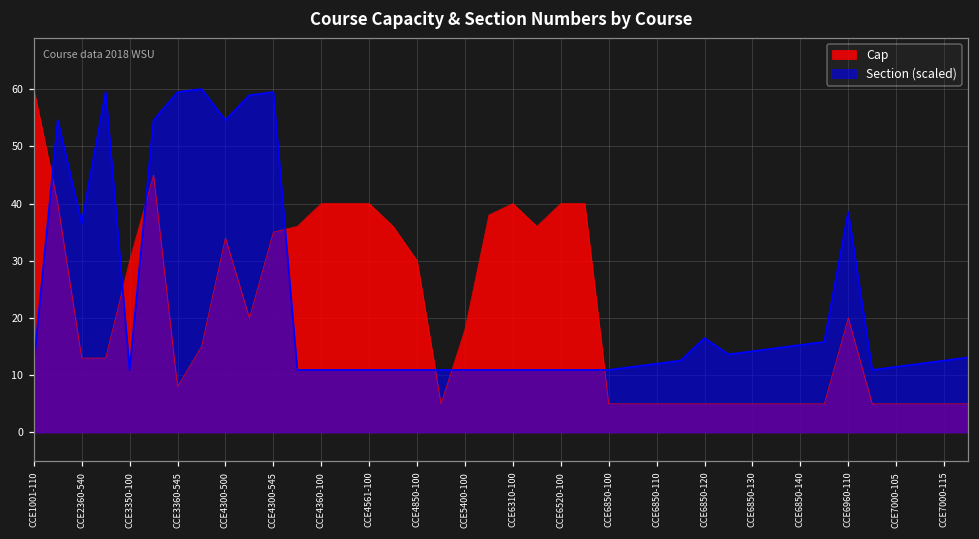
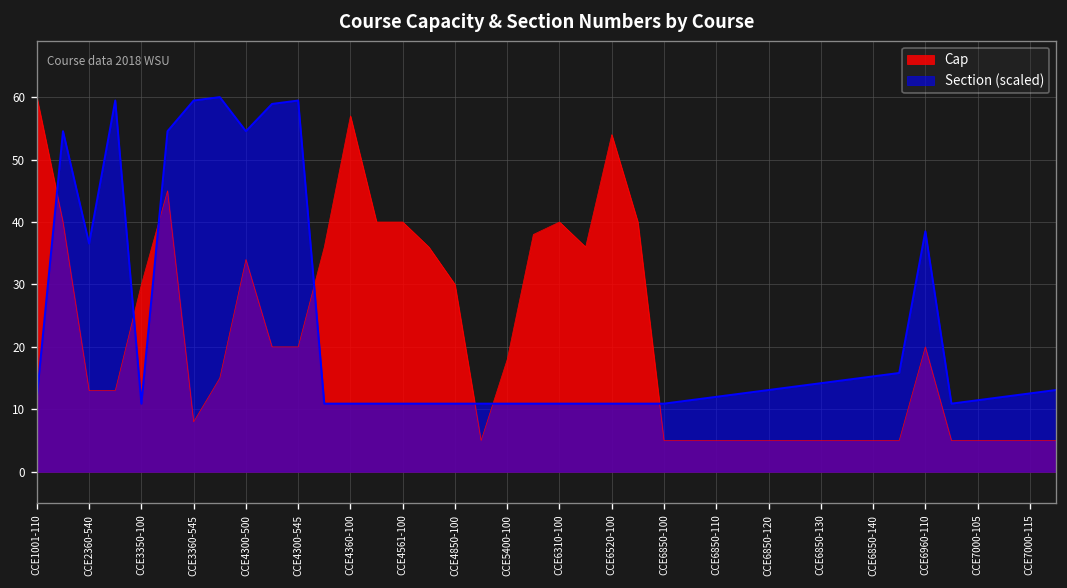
Cap, CCE4300-545: 35 -> 20
Cap, CCE4360-100: 40 -> 57
Cap, CCE6520-100: 40 -> 54
Section (scaled), CCE6850-120: 16 -> 13
